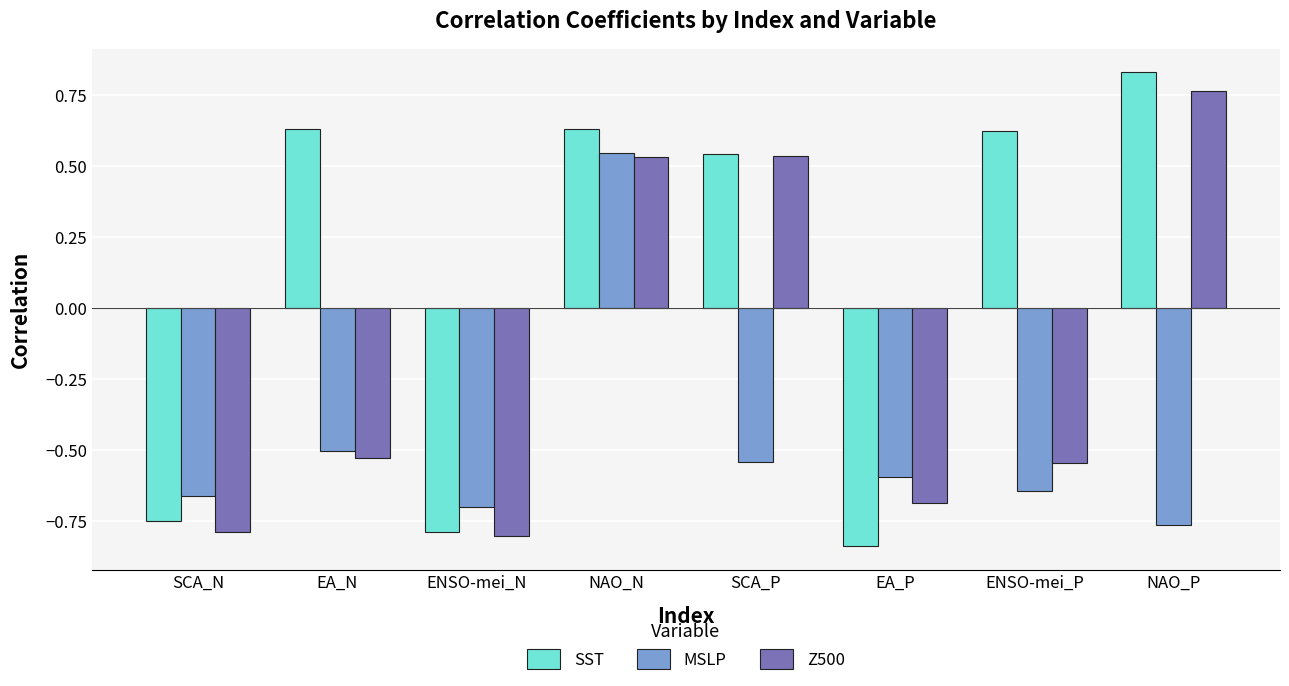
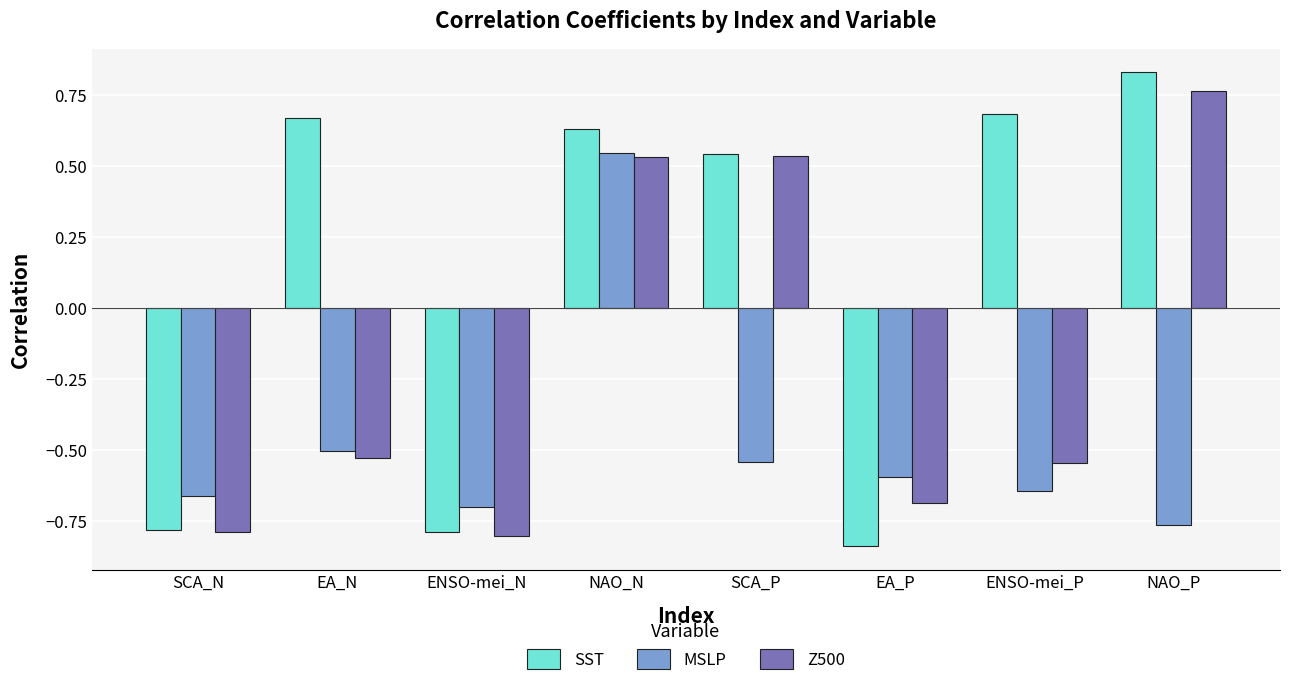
SST, SCA_N: -0.75 -> -0.78
SST, EA_N: 0.63 -> 0.67
SST, ENSO-mei_P: 0.62 -> 0.69
